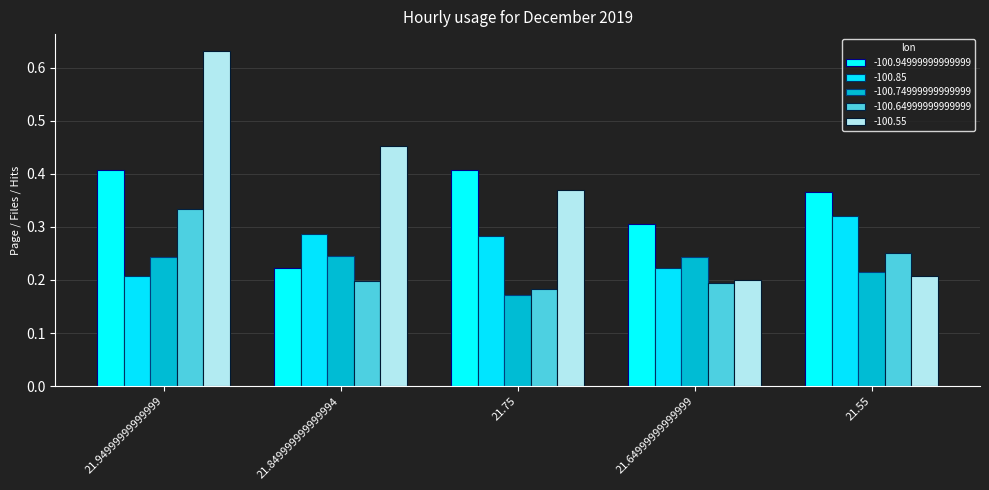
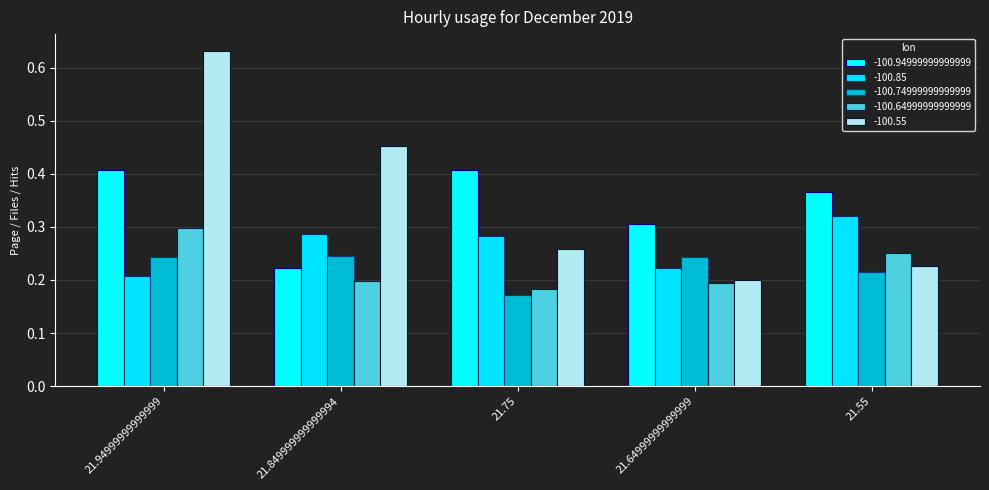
-100.64999999999999, 21.94999999999999: 0.33 -> 0.30
-100.55, 21.75: 0.37 -> 0.26
-100.55, 21.55: 0.21 -> 0.23
